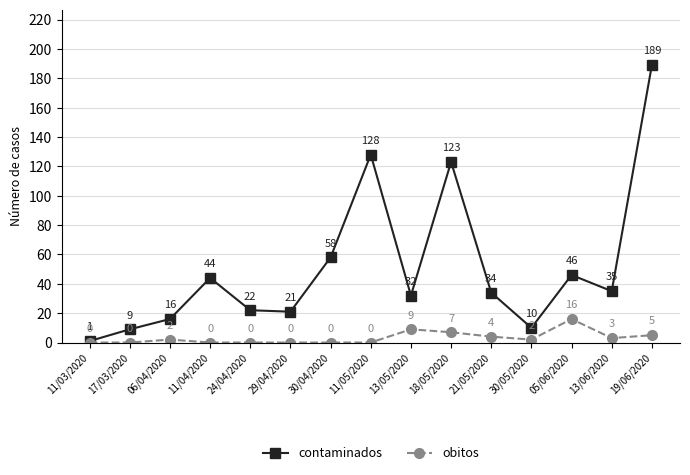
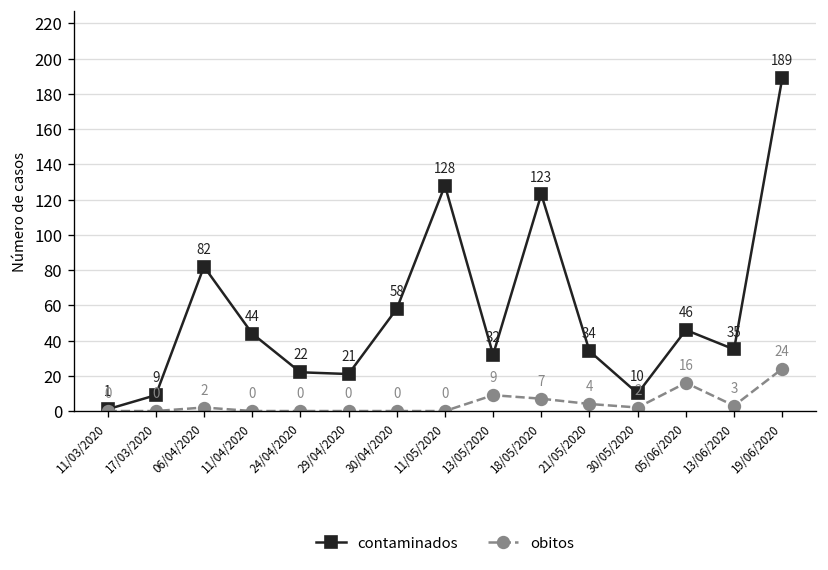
contaminados, 06/04/2020: 16 -> 82
obitos, 19/06/2020: 5 -> 24
